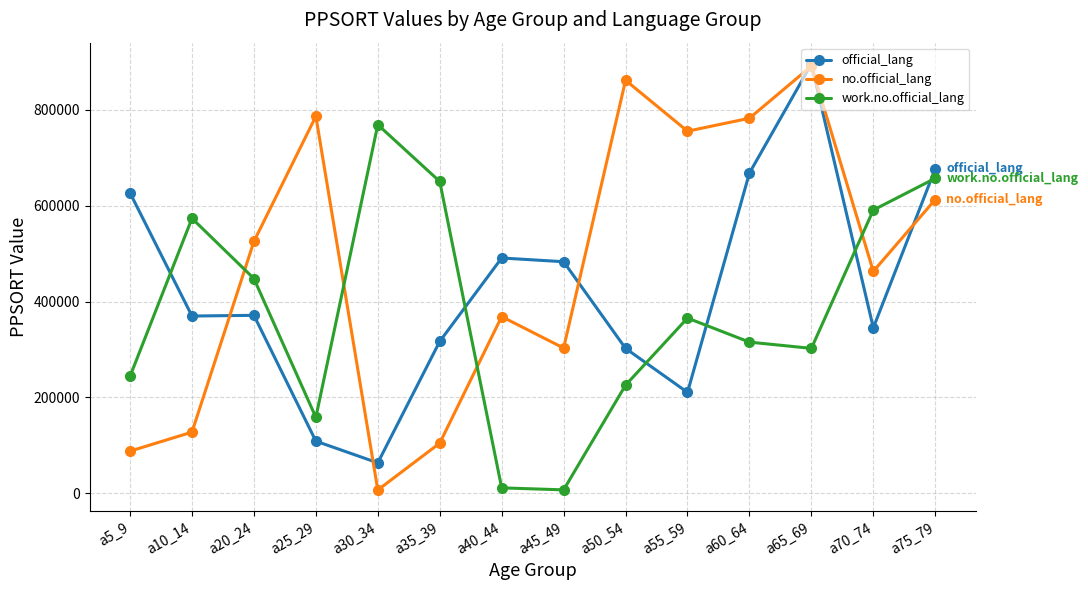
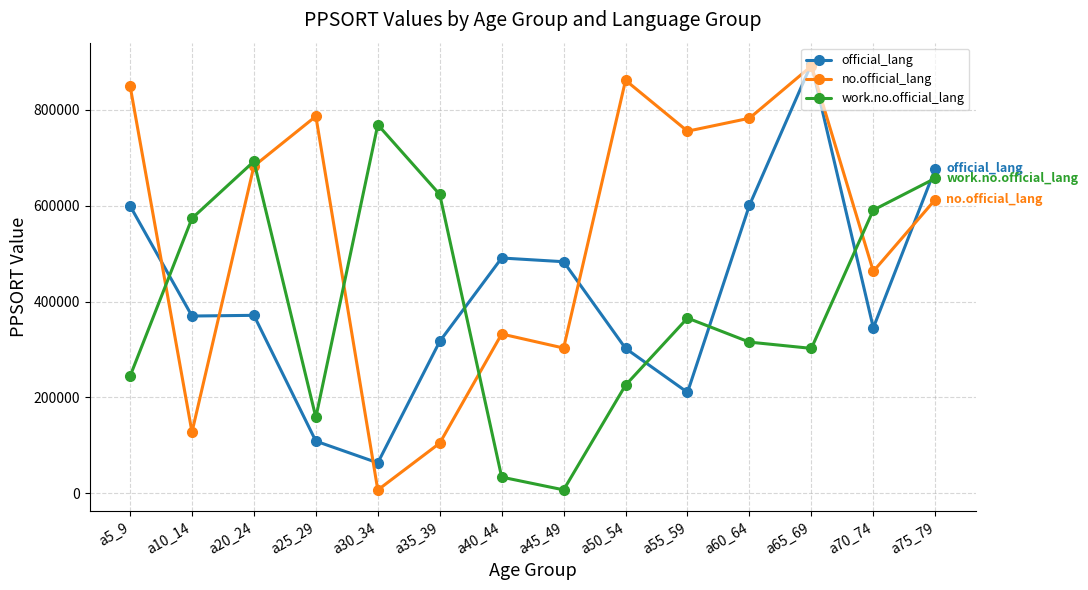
official_lang, a5_9: 630000 -> 600000
no.official_lang, a5_9: 90000 -> 850000
no.official_lang, a20_24: 530000 -> 680000
work.no.official_lang, a20_24: 450000 -> 690000
work.no.official_lang, a35_39: 650000 -> 620000
no.official_lang, a40_44: 370000 -> 330000
work.no.official_lang, a40_44: 10000 -> 30000
official_lang, a60_64: 670000 -> 600000
